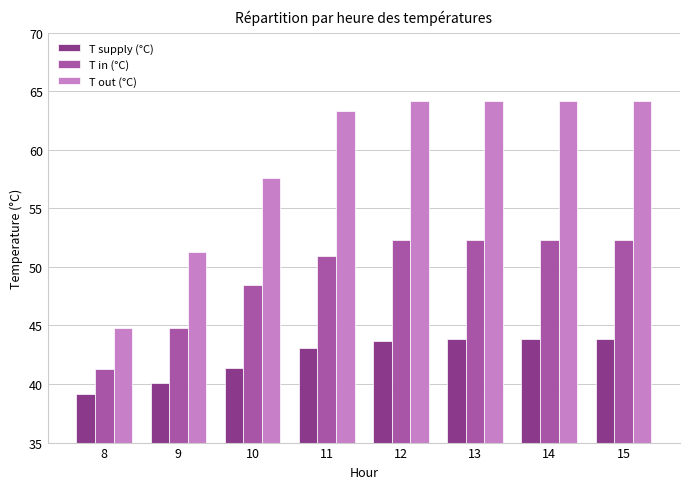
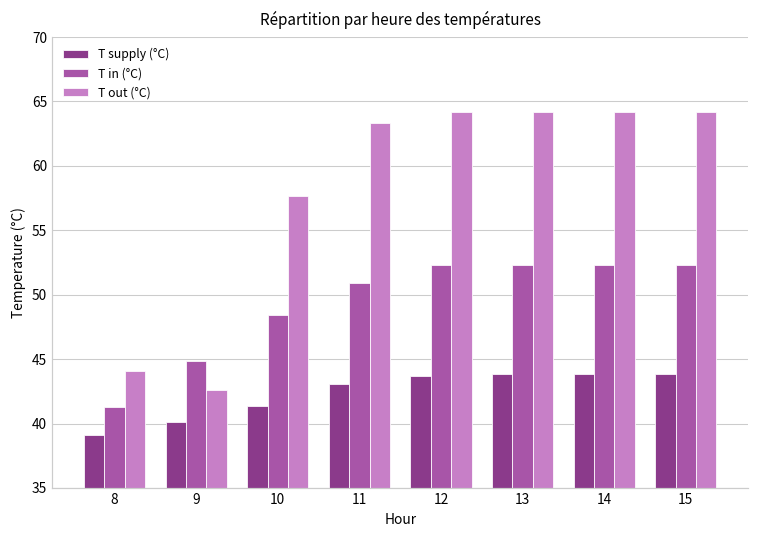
T out (°C), 8: 44.8 -> 44.1
T out (°C), 9: 51.2 -> 42.6
